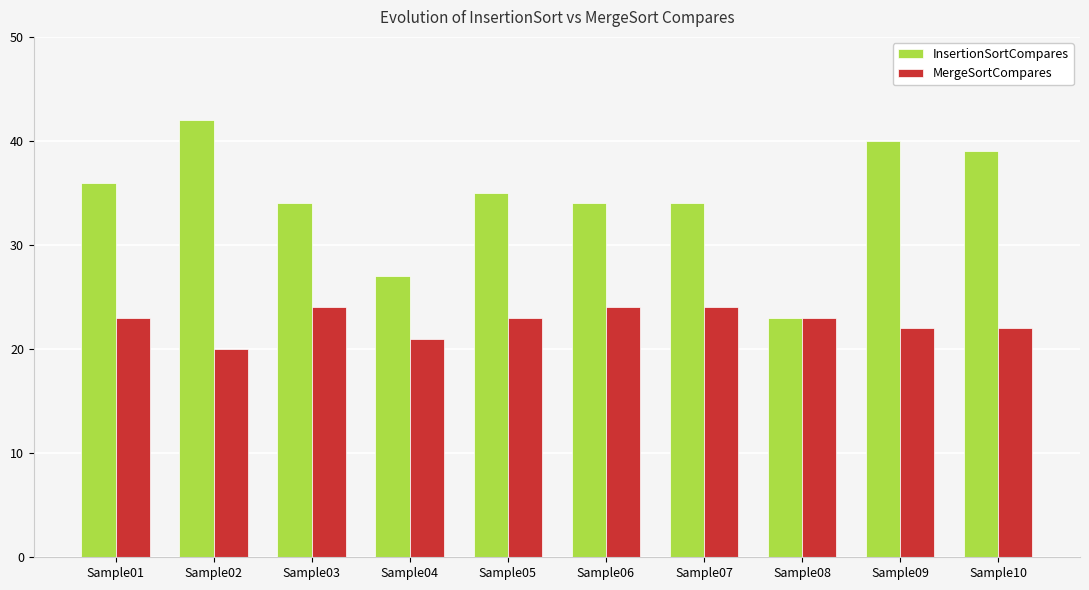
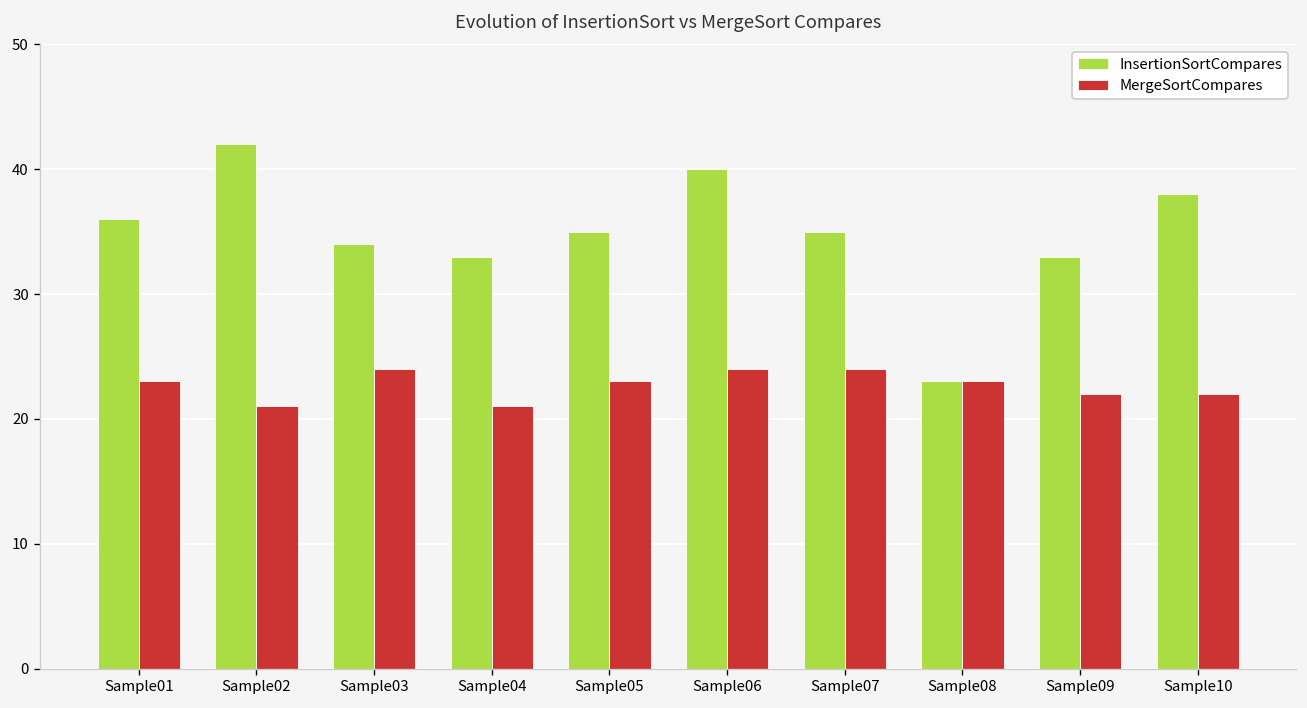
MergeSortCompares, Sample02: 20 -> 21
InsertionSortCompares, Sample04: 27 -> 33
InsertionSortCompares, Sample06: 34 -> 40
InsertionSortCompares, Sample07: 34 -> 35
InsertionSortCompares, Sample09: 40 -> 33
InsertionSortCompares, Sample10: 39 -> 38
